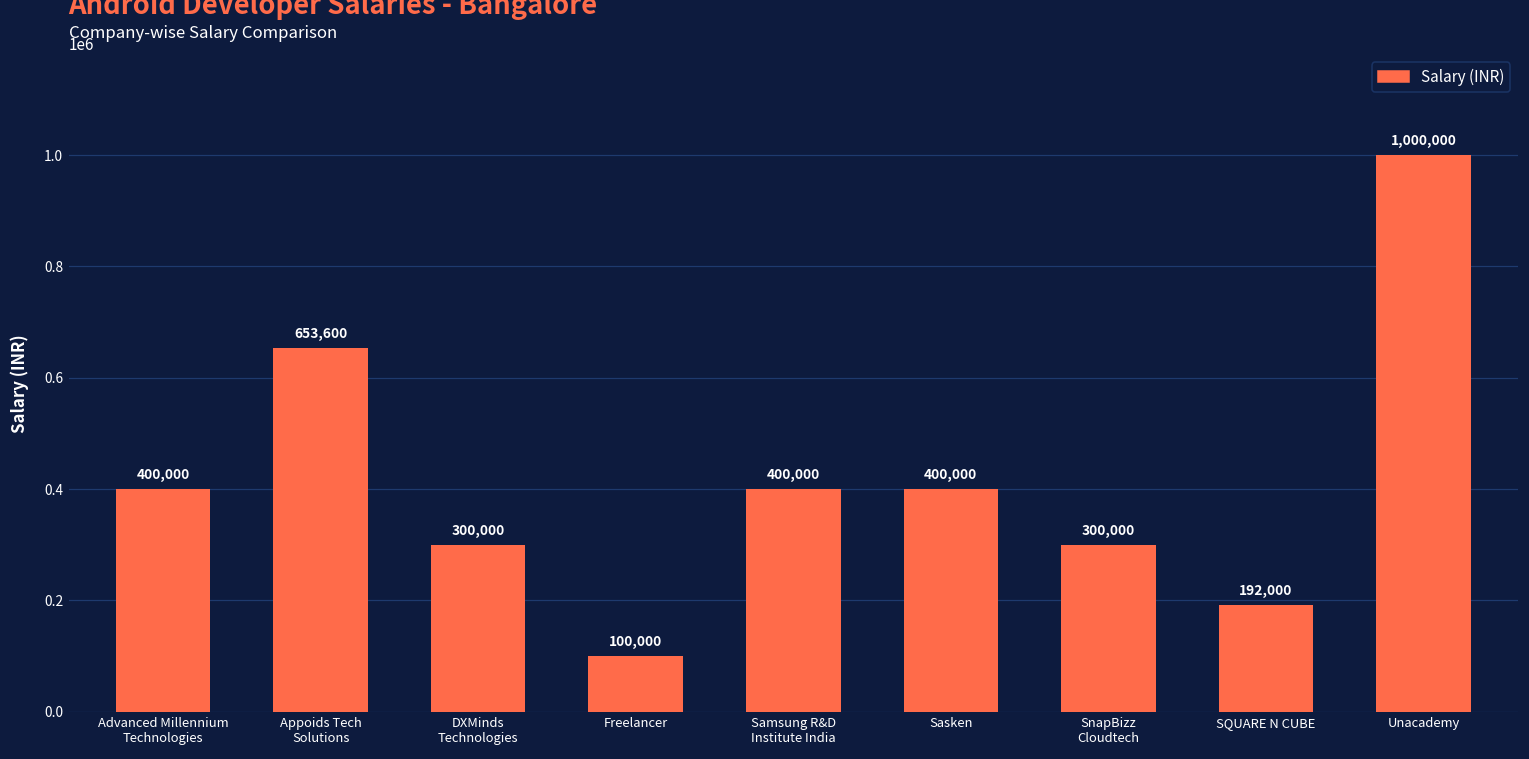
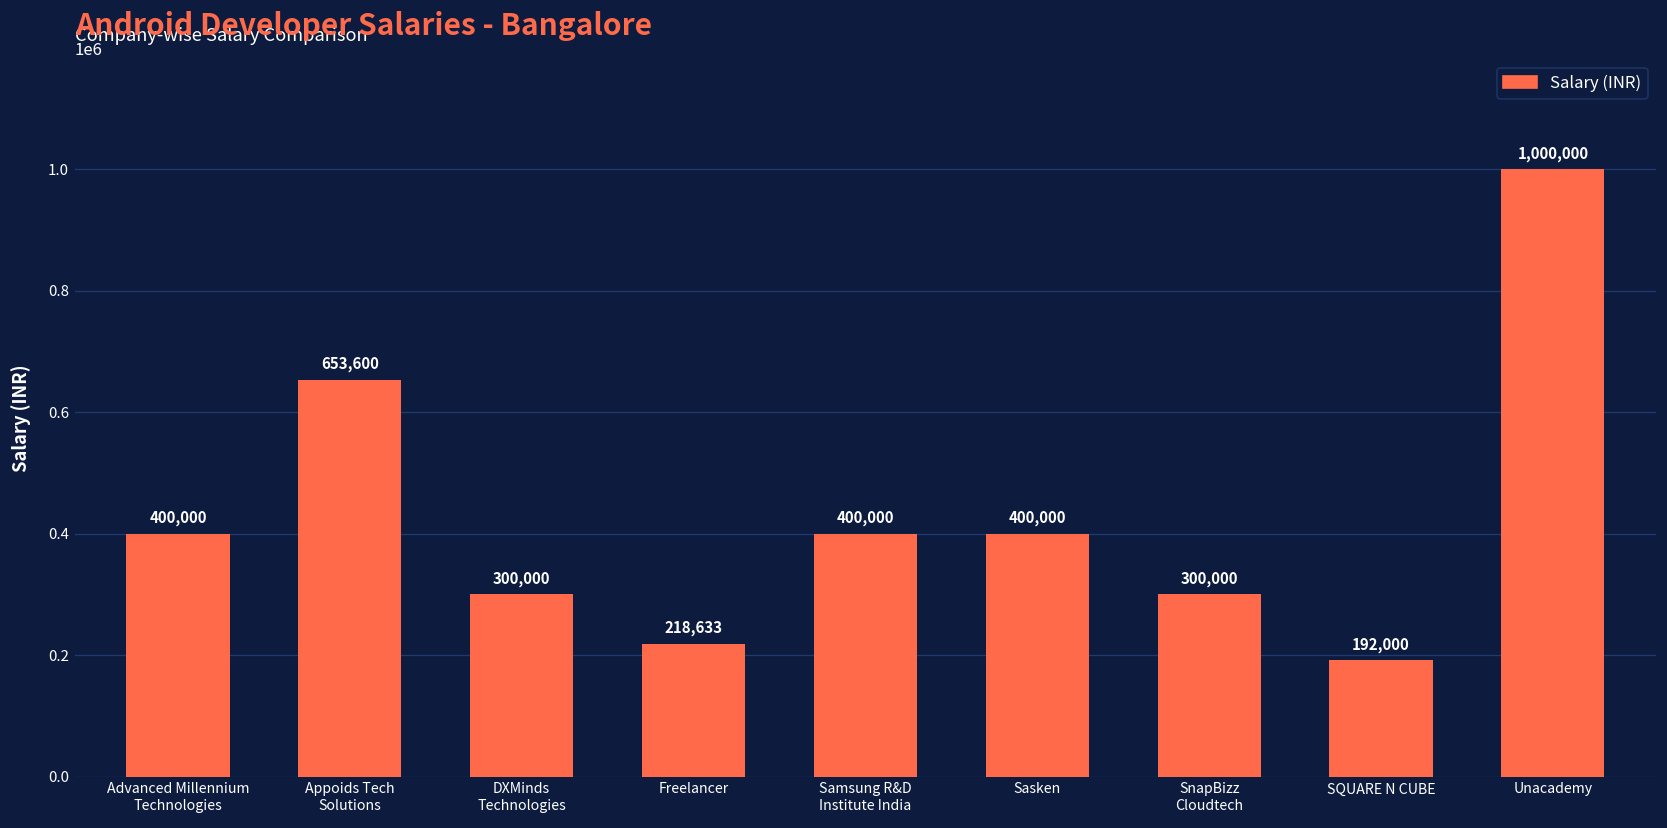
Freelancer: 100,000 -> 218,633
